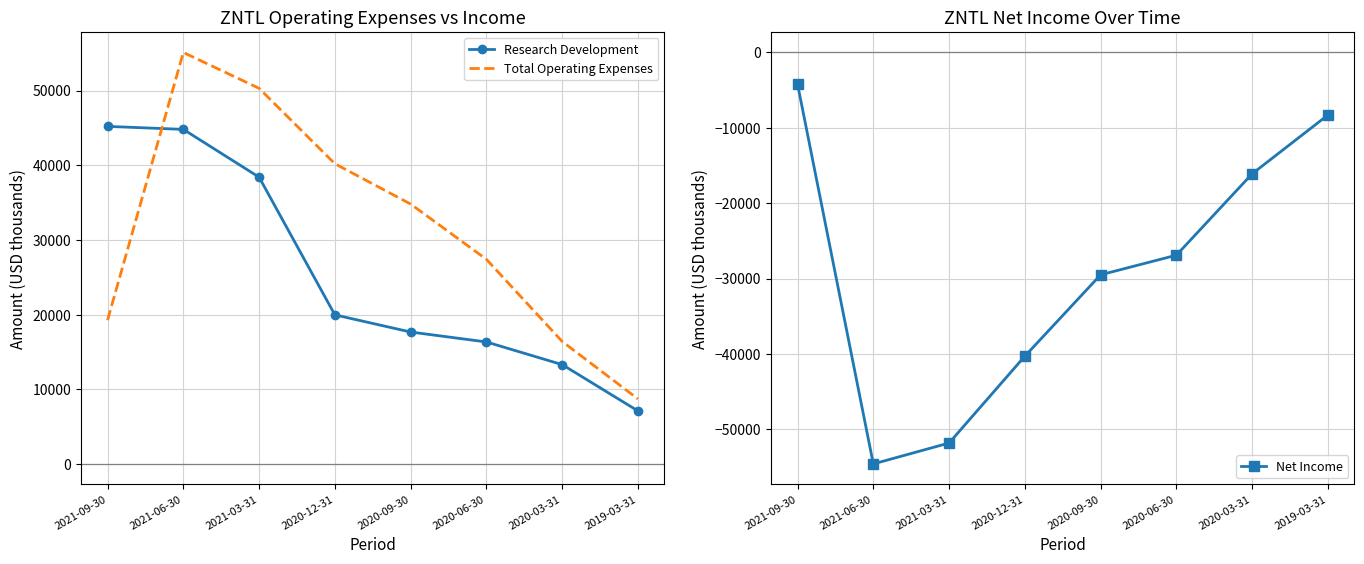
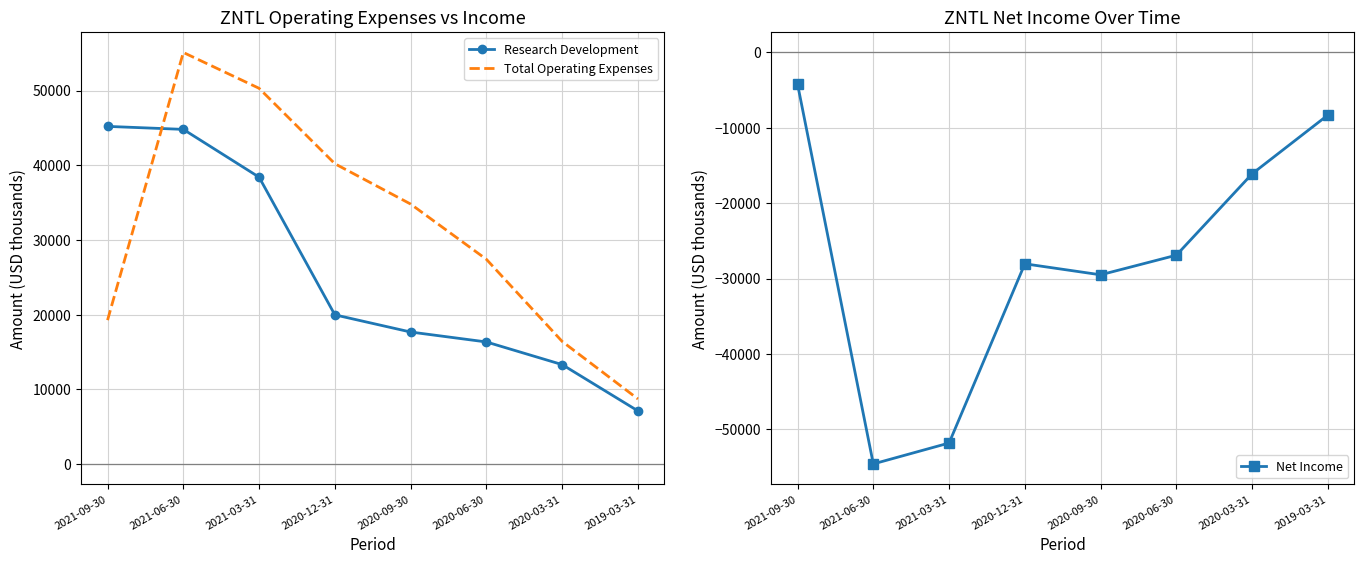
ZNTL Net Income Over Time, 2020-12-31: -40000 -> -28000
